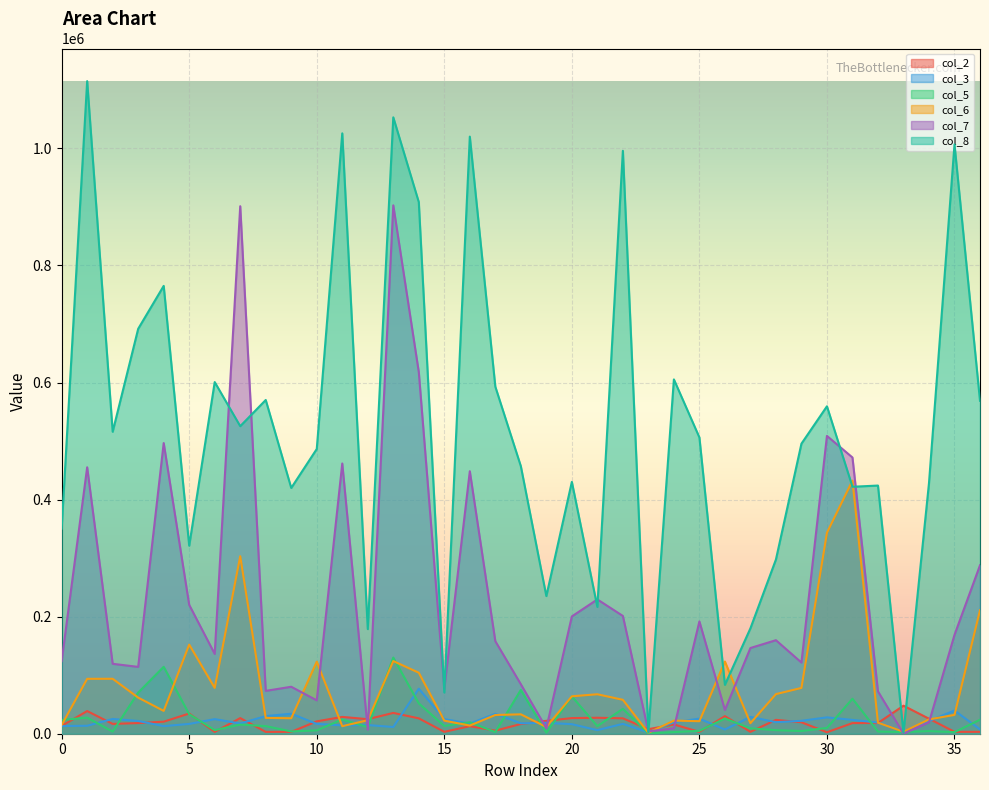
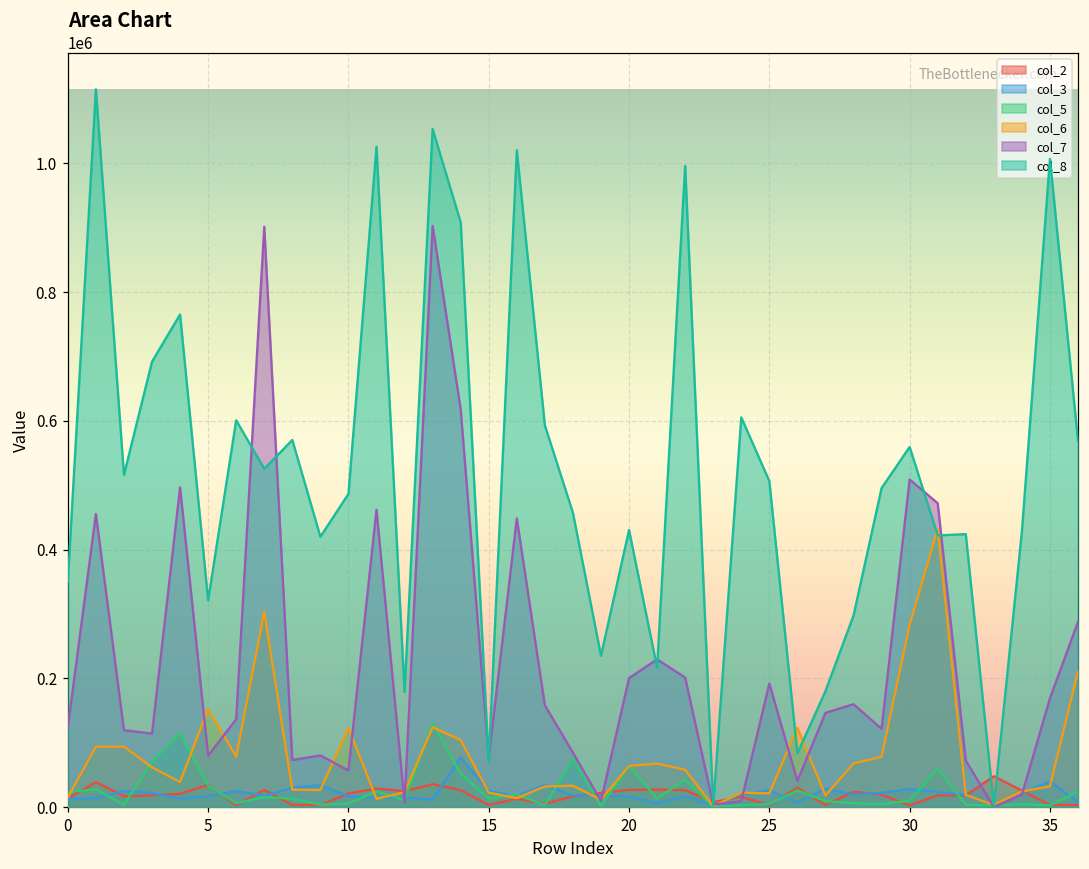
col_7, 5: 220000 -> 80000
col_6, 30: 340000 -> 280000
